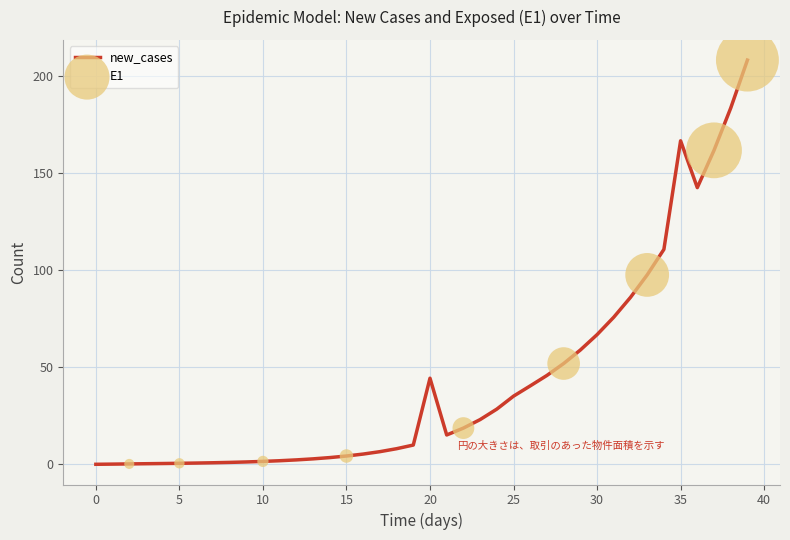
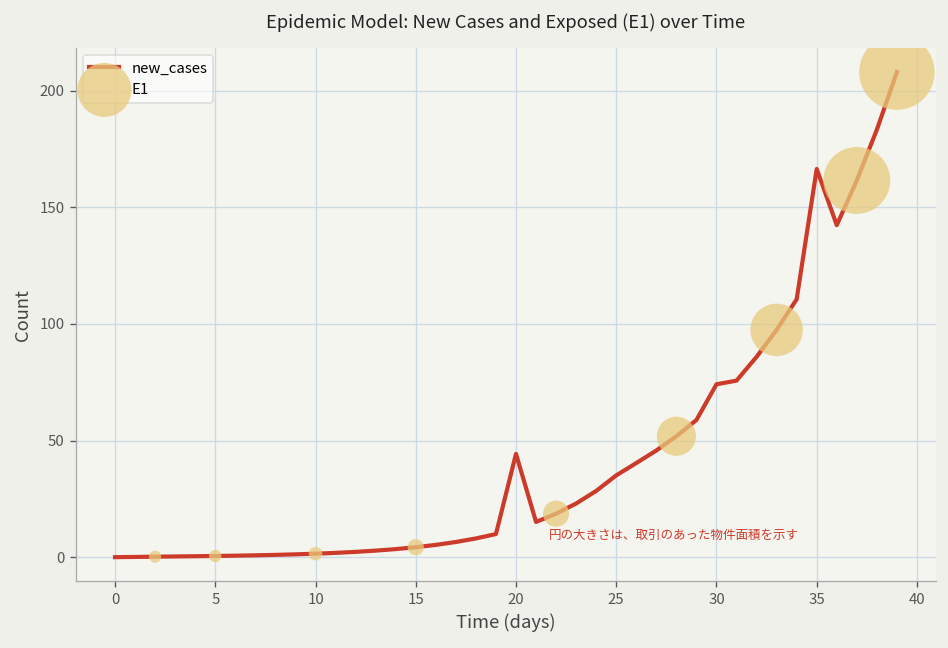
new_cases, 30: 67 -> 74
